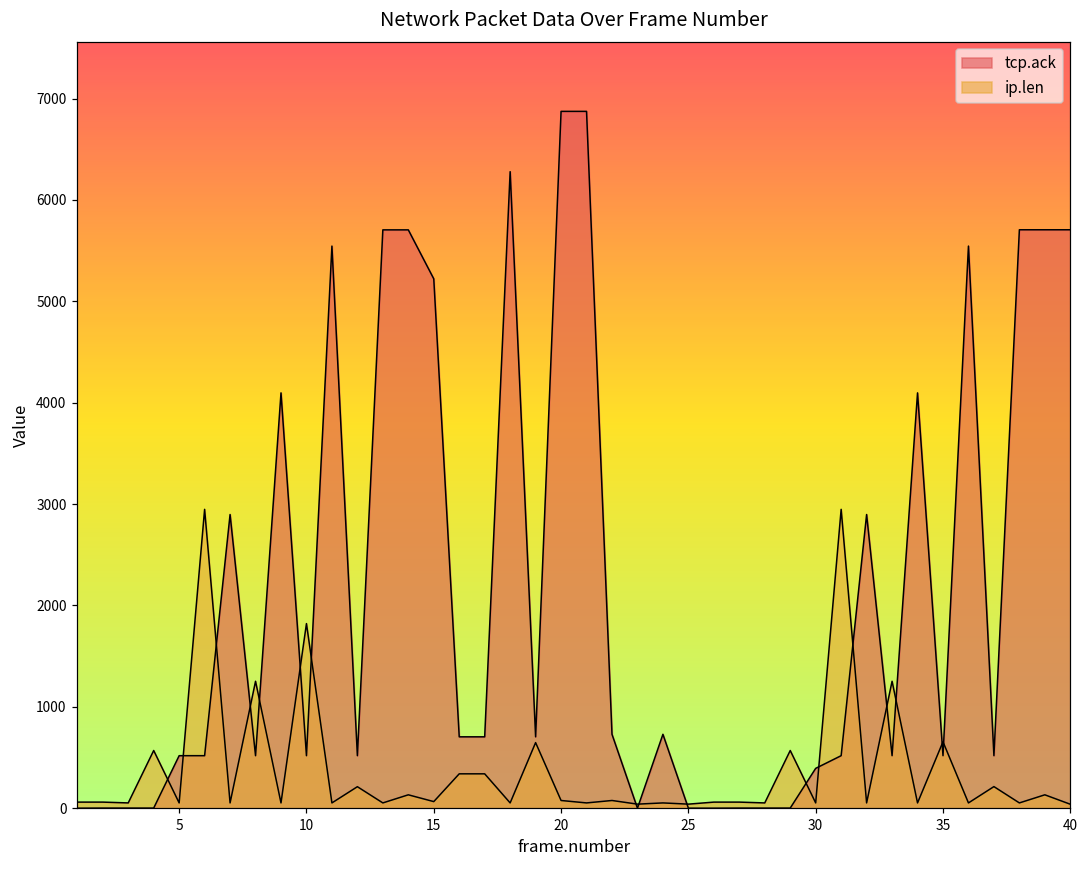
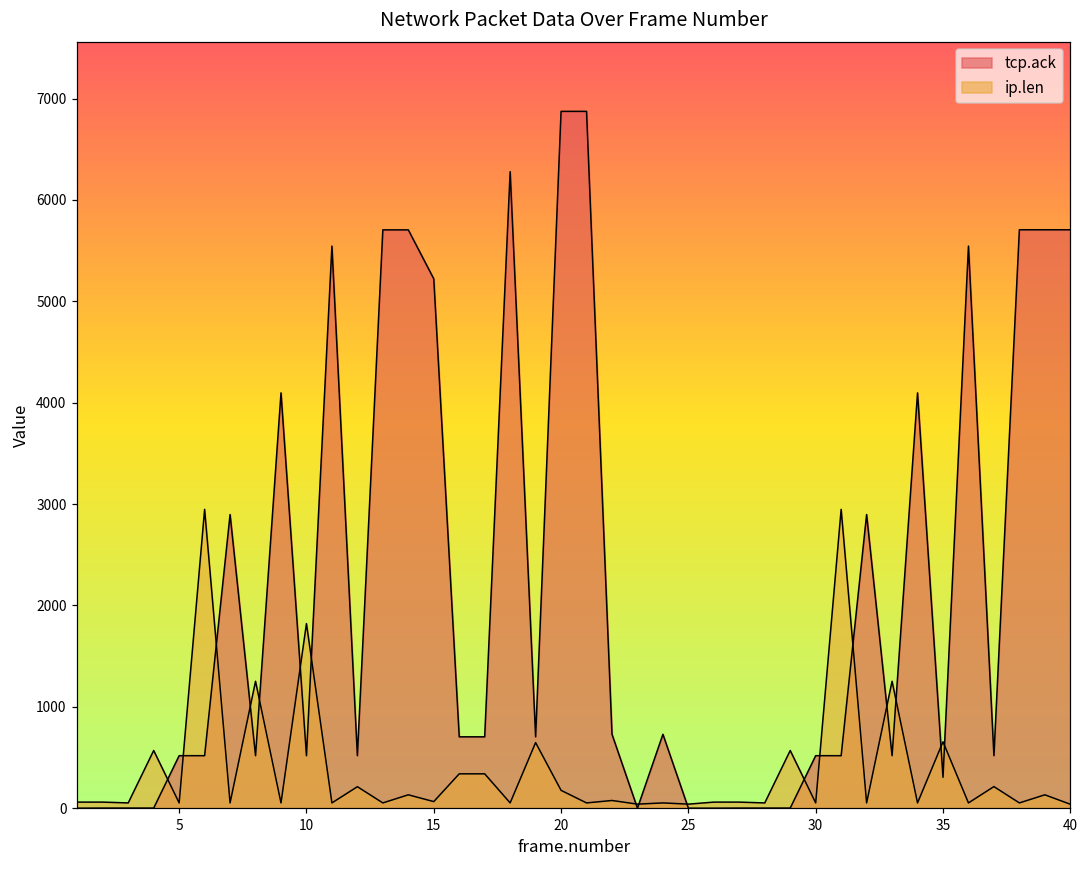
ip.len, 20: 100 -> 200
tcp.ack, 30: 400 -> 500
tcp.ack, 35: 500 -> 300
